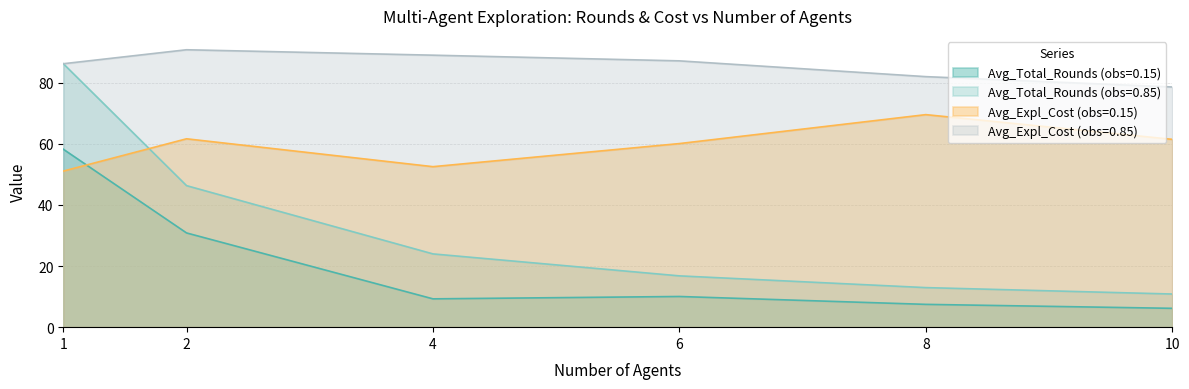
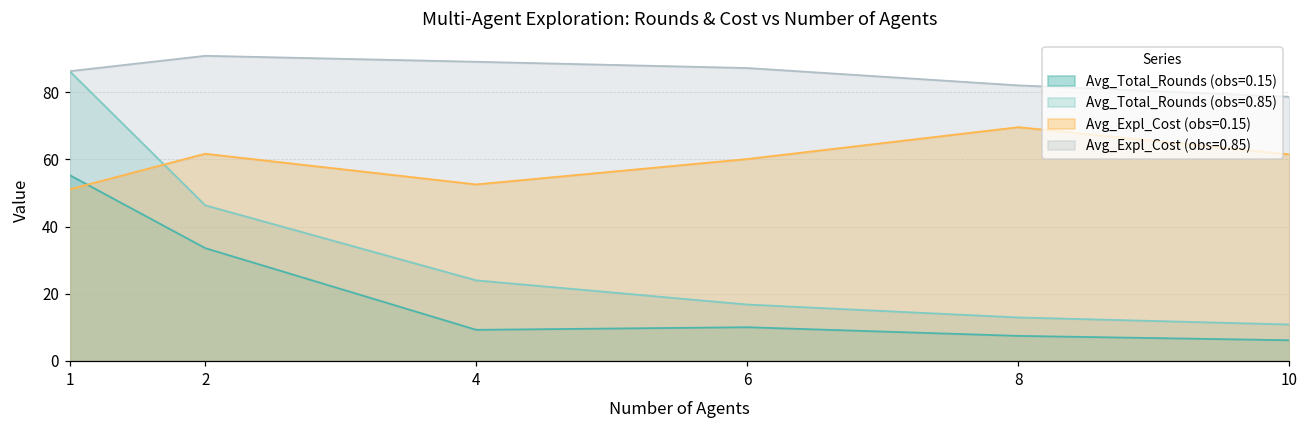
Avg_Total_Rounds (obs=0.15), 1: 58 -> 55
Avg_Total_Rounds (obs=0.15), 2: 31 -> 34
